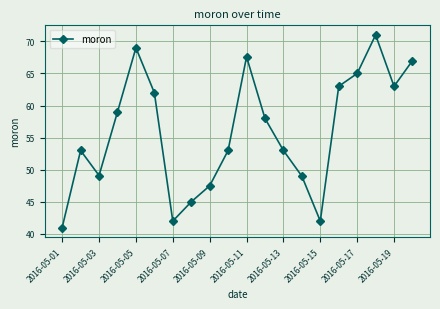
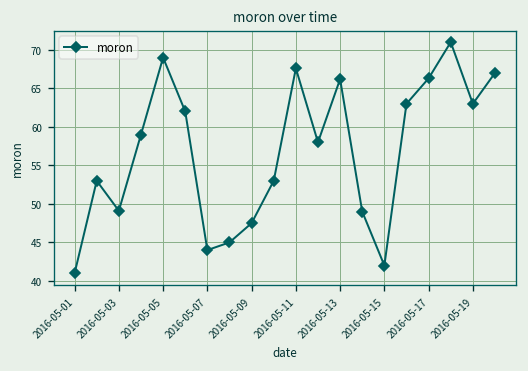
2016-05-07: 42 -> 44
2016-05-13: 53 -> 66
2016-05-17: 65 -> 66
